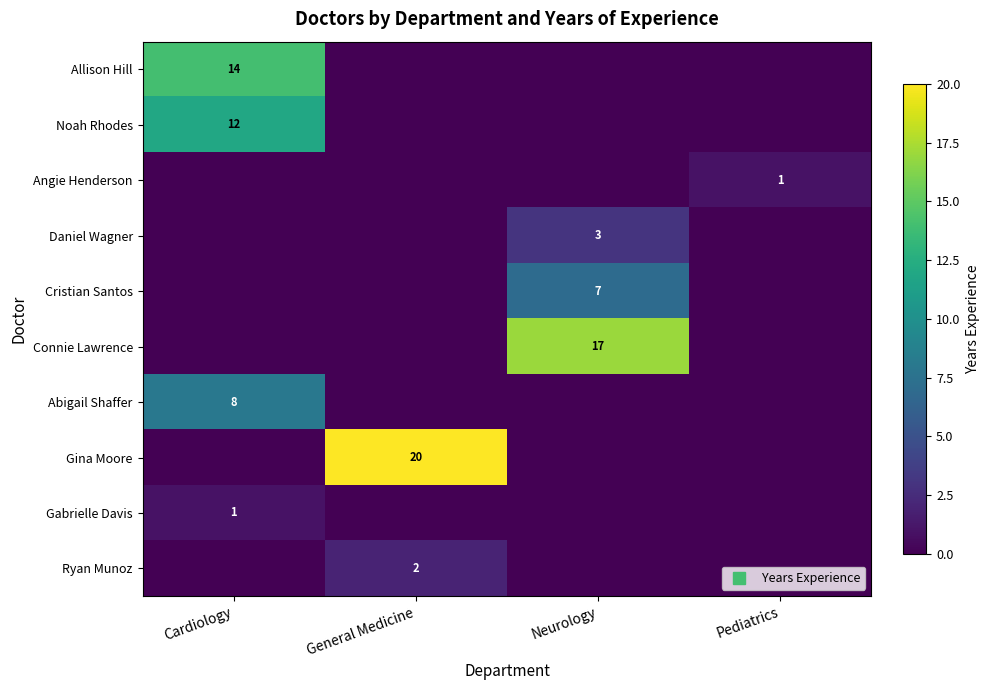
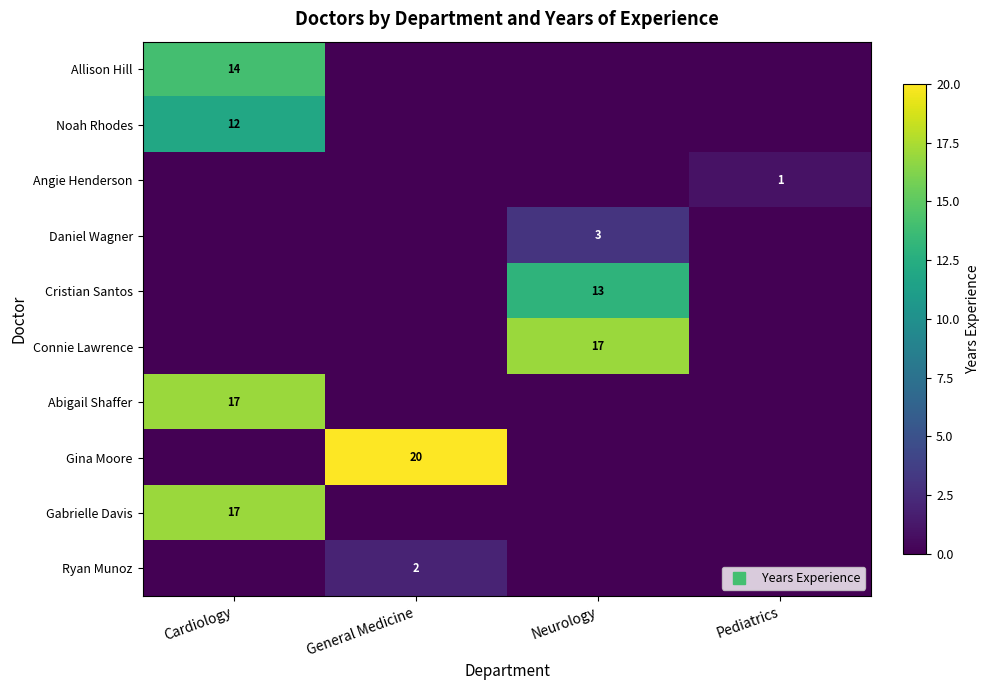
Cristian Santos, Neurology: 7 -> 13
Abigail Shaffer, Cardiology: 8 -> 17
Gabrielle Davis, Cardiology: 1 -> 17
